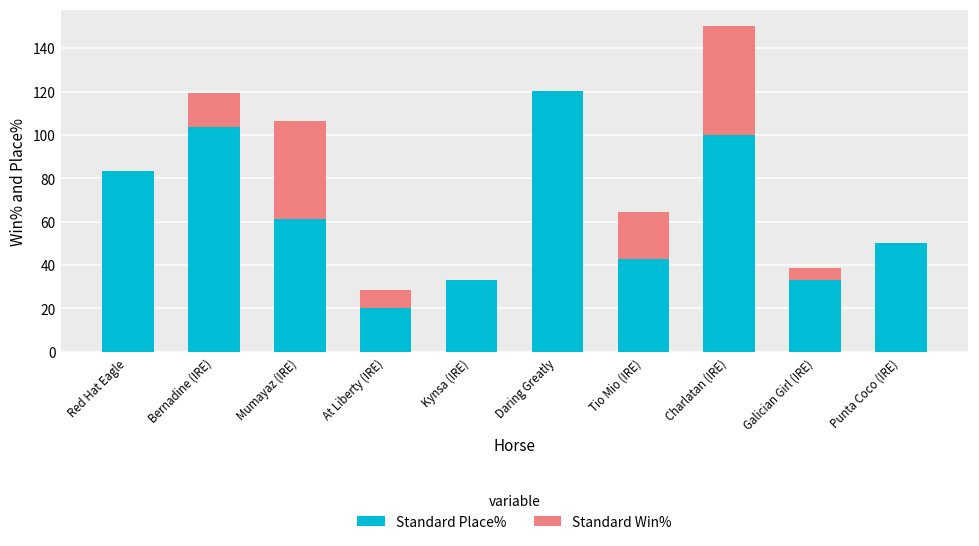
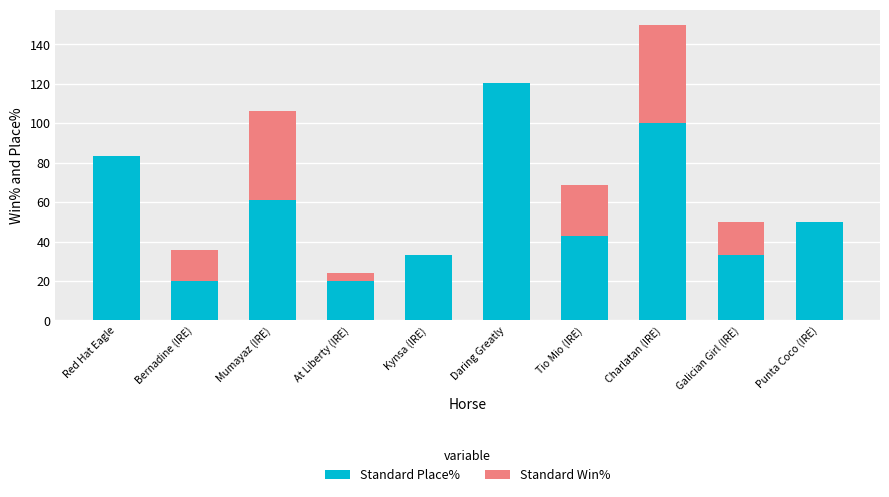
Standard Place%, Bernadine (IRE): 104 -> 20
Standard Win%, At Liberty (IRE): 8 -> 4
Standard Win%, Tio Mio (IRE): 21 -> 26
Standard Win%, Galician Girl (IRE): 5 -> 17
